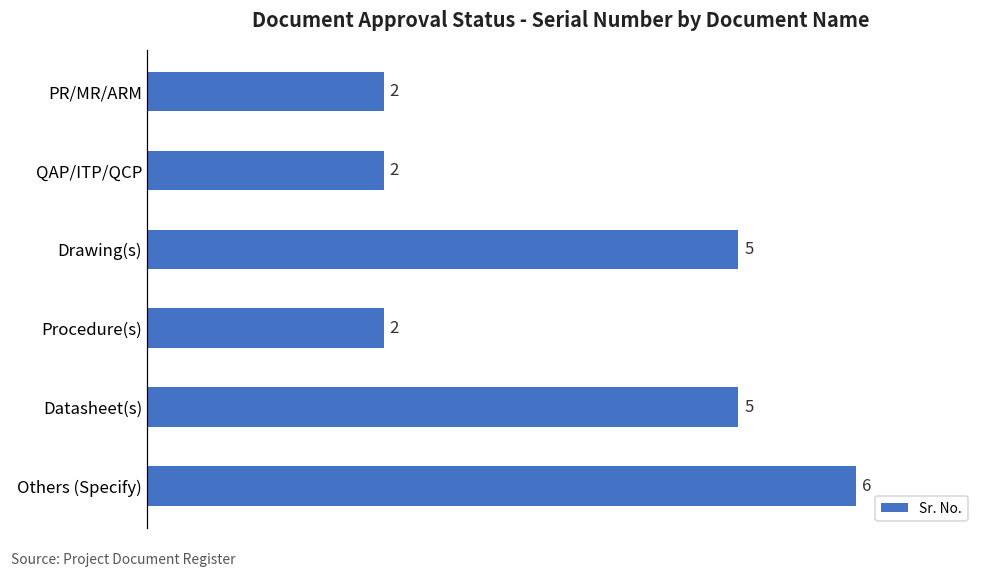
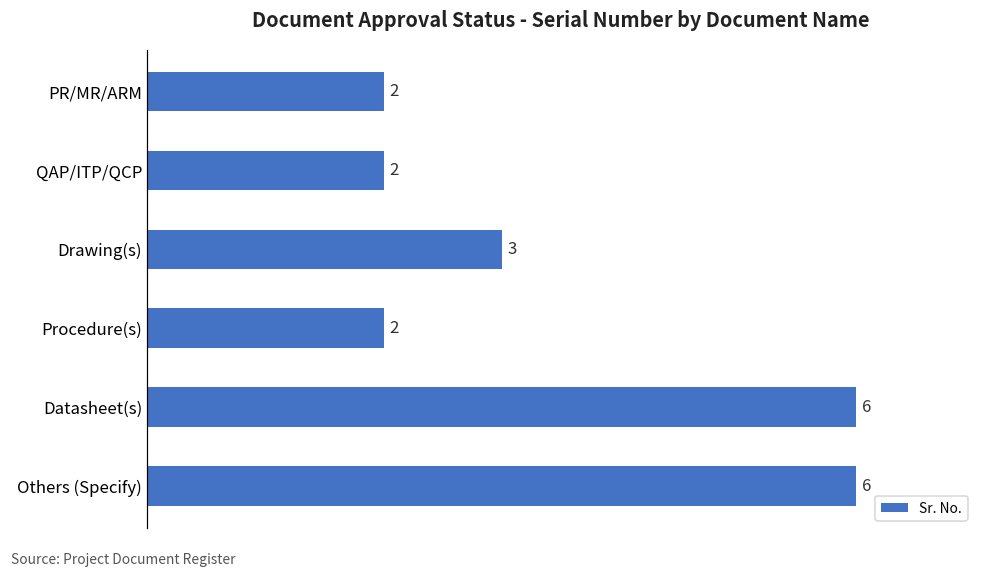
Drawing(s): 5 -> 3
Datasheet(s): 5 -> 6
